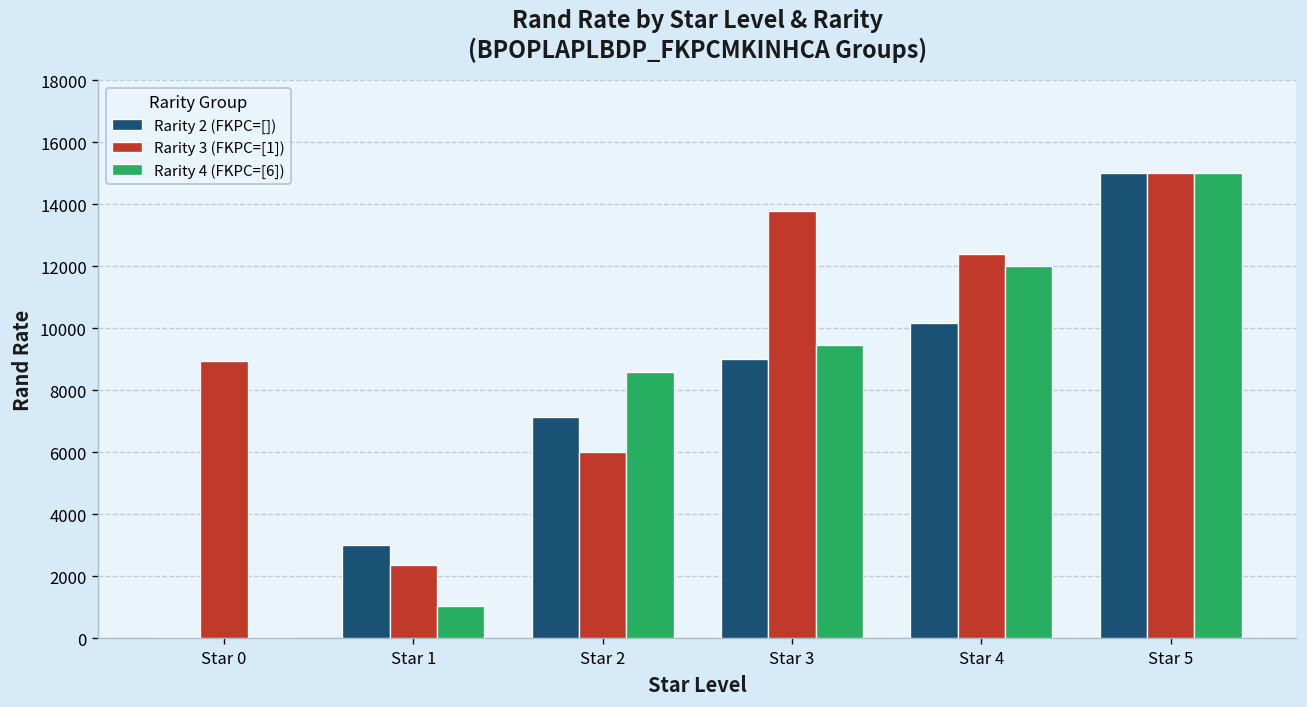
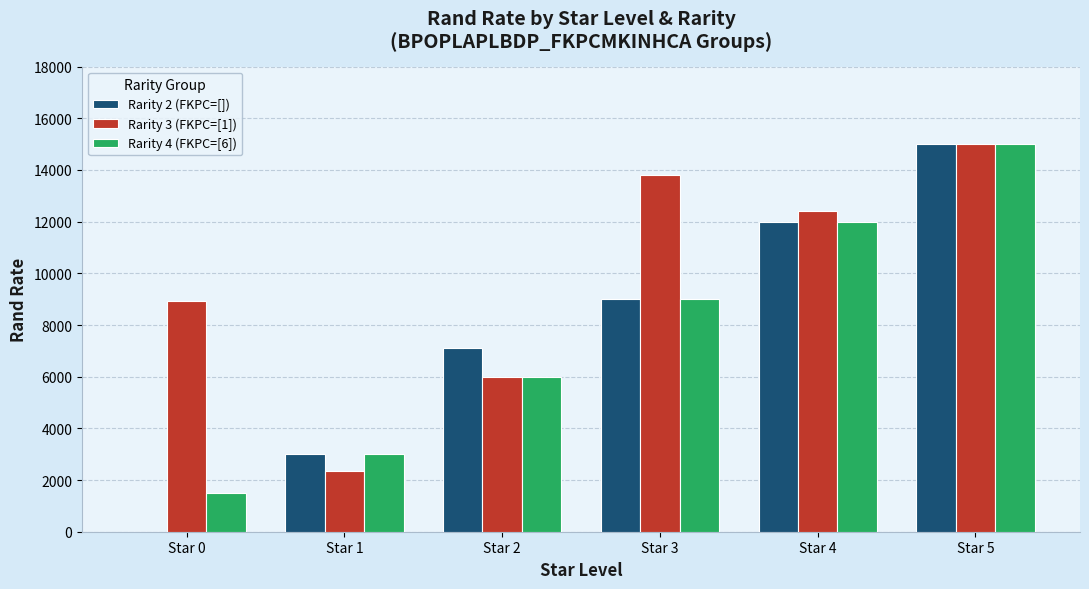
Rarity 4 (FKPC=[6]), Star 0: 0 -> 1500
Rarity 4 (FKPC=[6]), Star 1: 1000 -> 3000
Rarity 4 (FKPC=[6]), Star 2: 8600 -> 6000
Rarity 4 (FKPC=[6]), Star 3: 9500 -> 9000
Rarity 2 (FKPC=[]), Star 4: 10200 -> 12000
